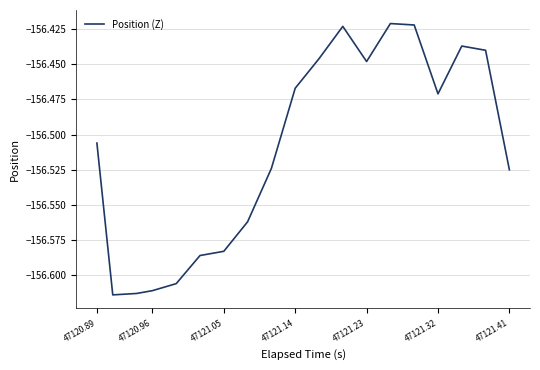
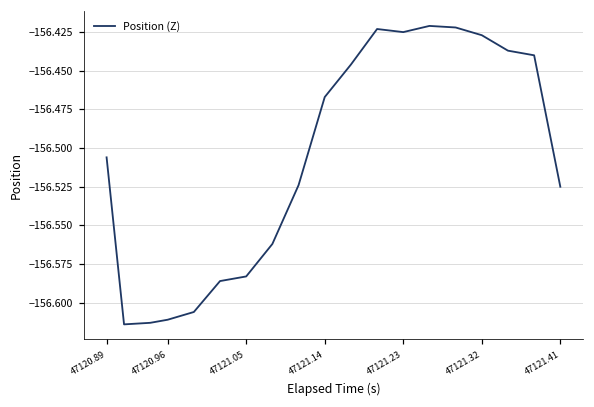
47121.23: -156.448 -> -156.425
47121.32: -156.471 -> -156.427
